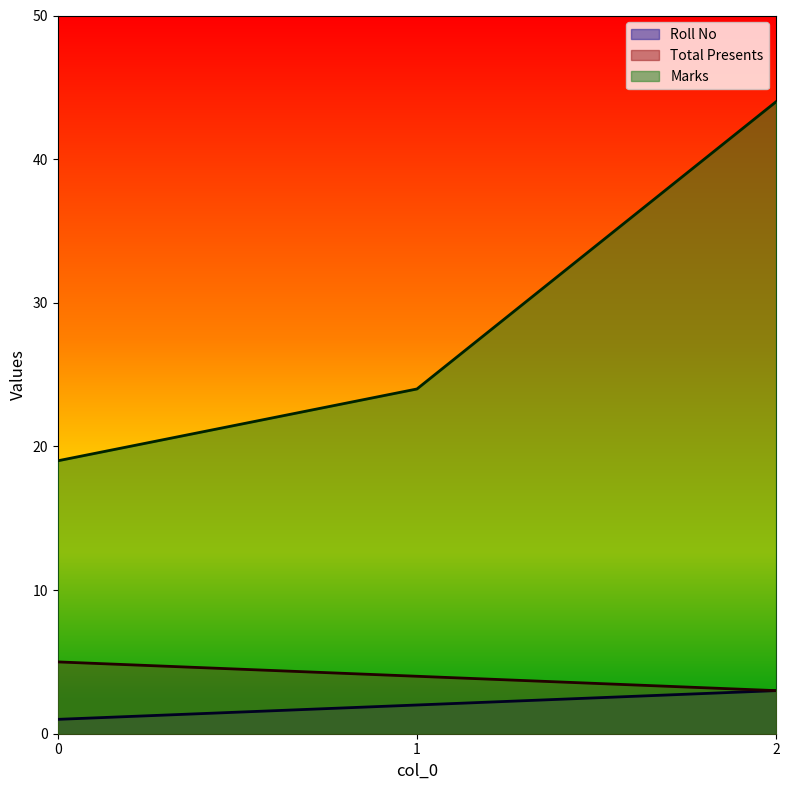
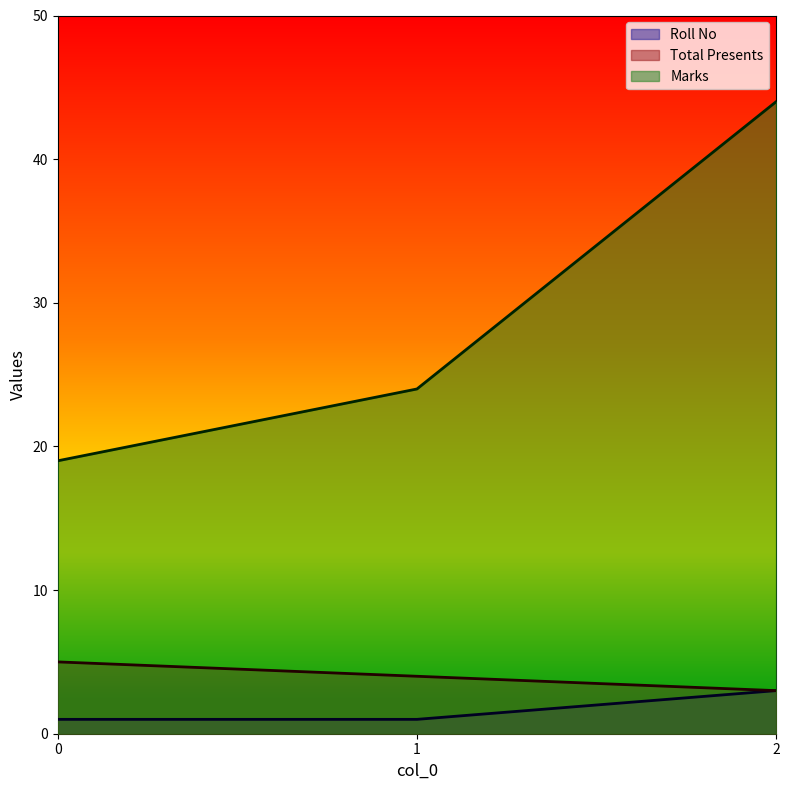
Roll No, 1: 2 -> 1
